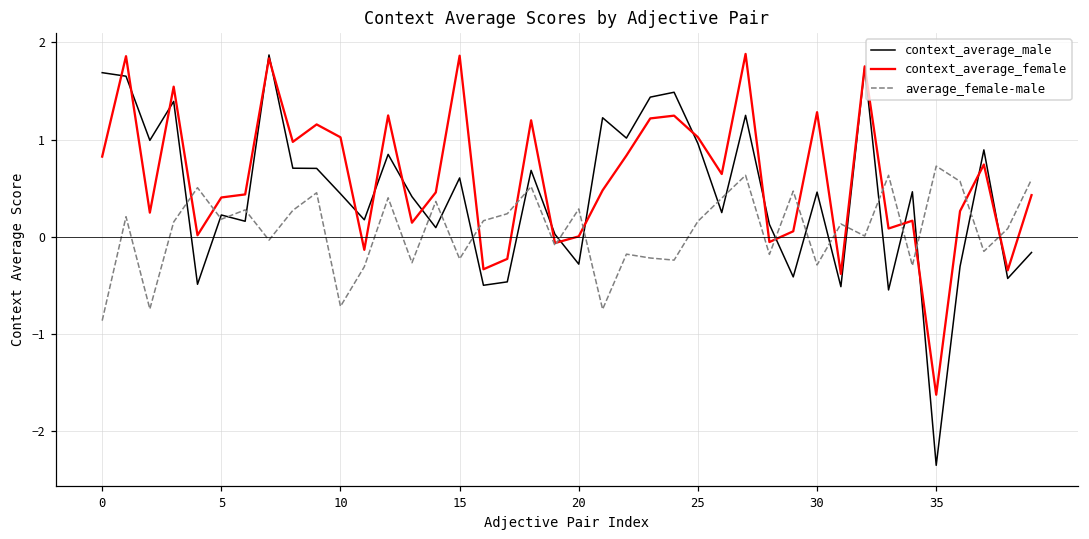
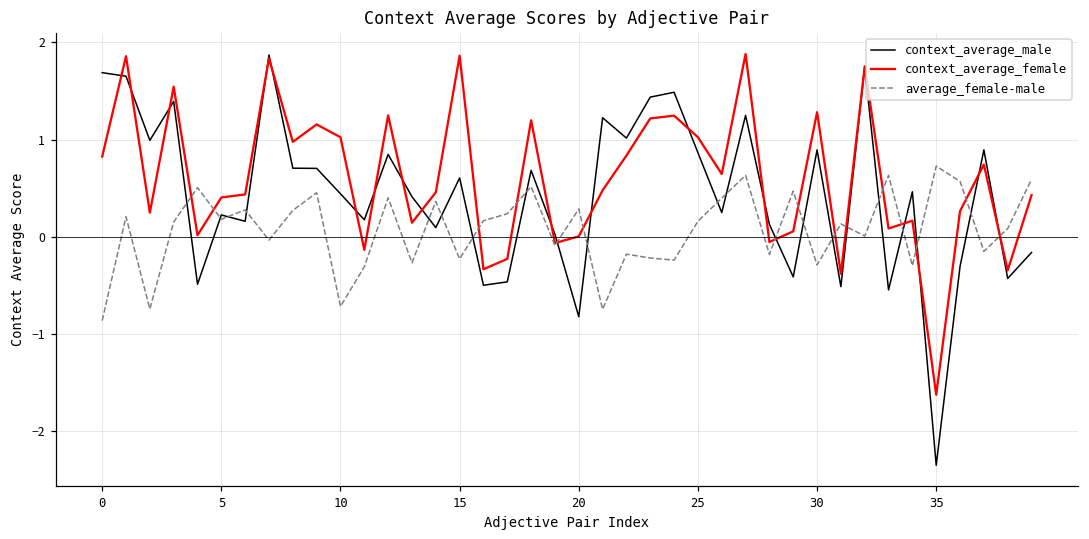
context_average_male, 20: -0.3 -> -0.8
context_average_male, 25: 1.0 -> 0.9
context_average_male, 30: 0.5 -> 0.9
